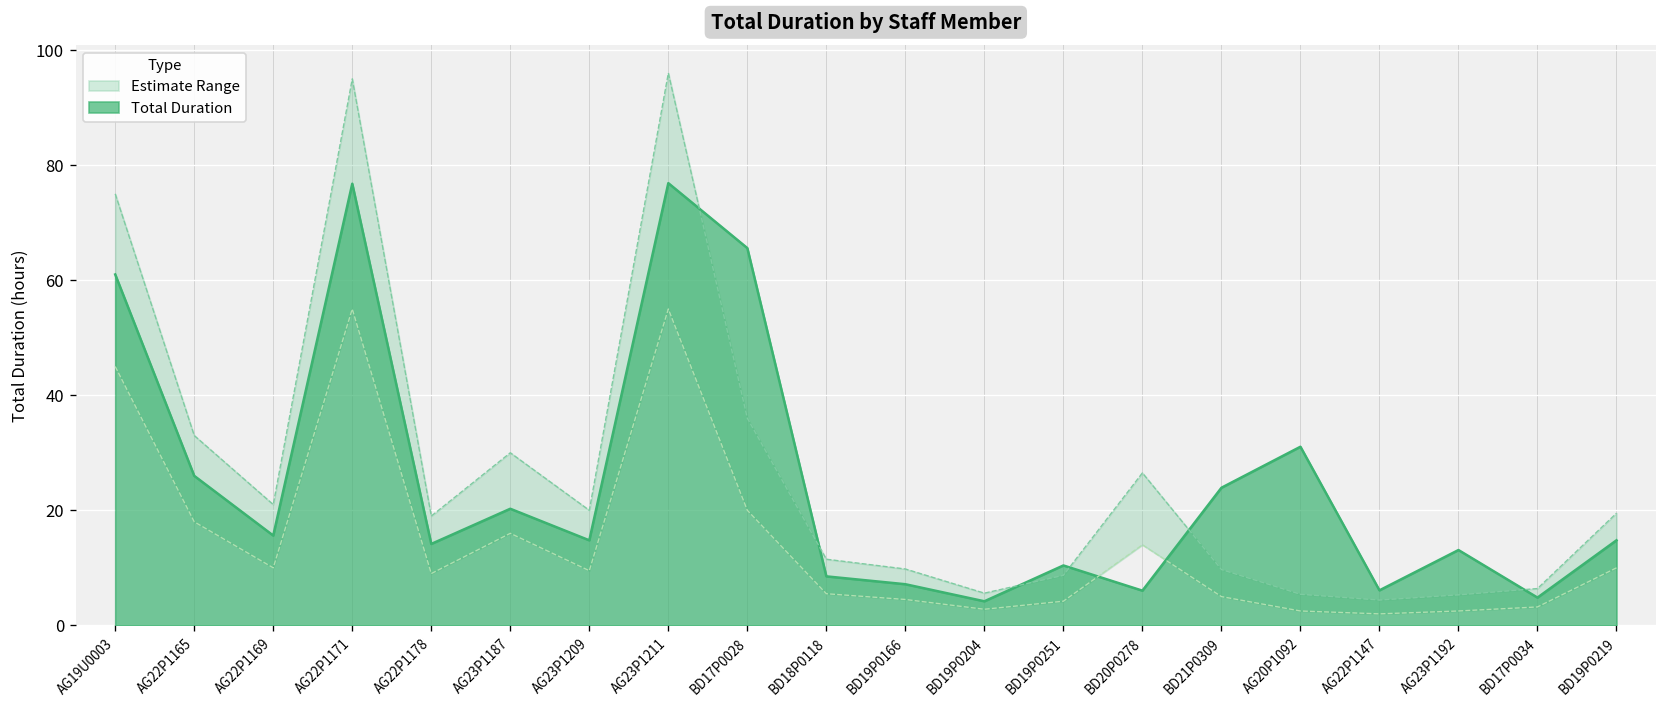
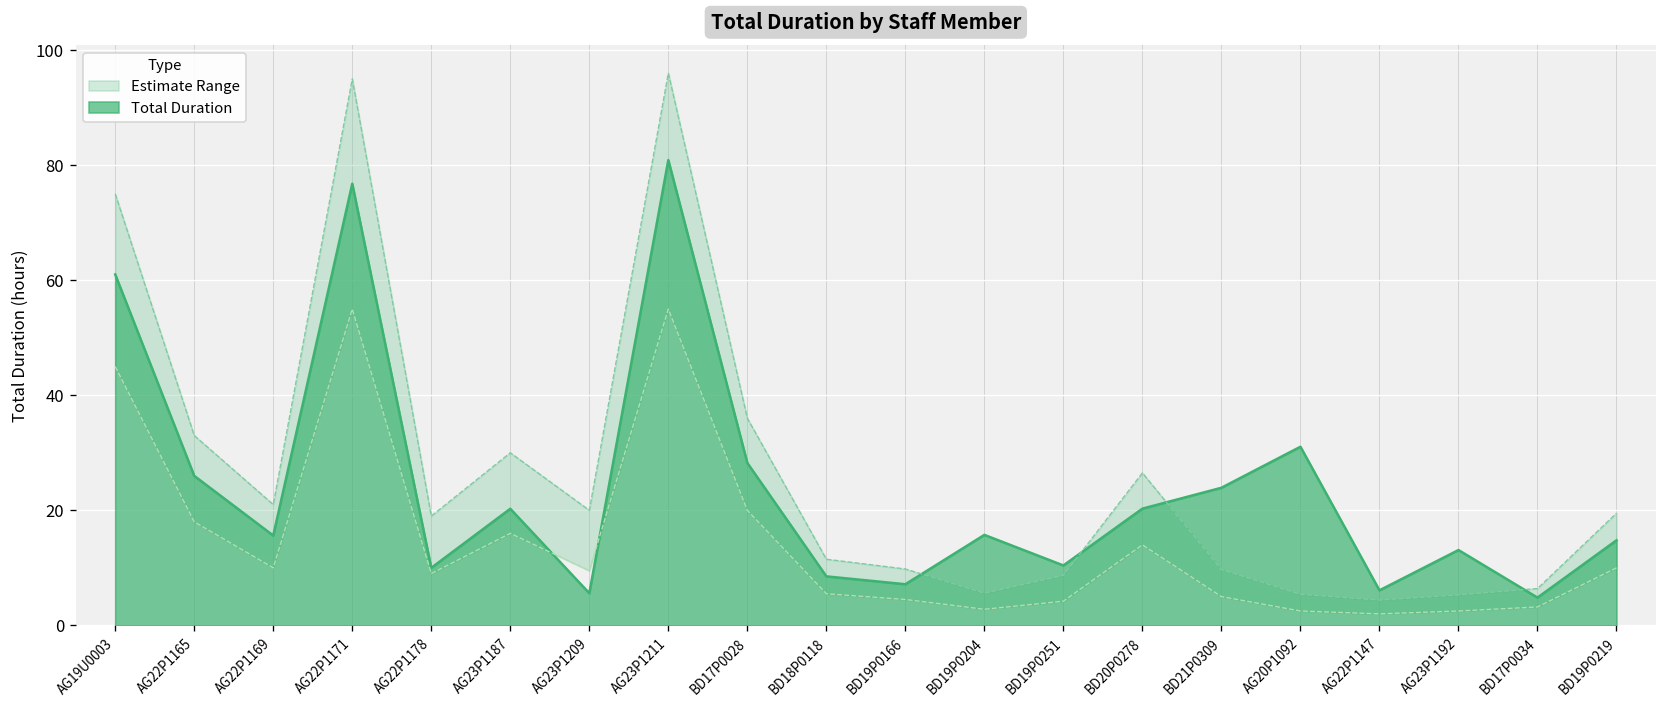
Total Duration, AG22P1178: 14 -> 10
Total Duration, AG23P1209: 15 -> 6
Total Duration, AG23P1211: 77 -> 81
Total Duration, BD17P0028: 66 -> 28
Total Duration, BD19P0204: 4 -> 16
Total Duration, BD20P0278: 6 -> 20
